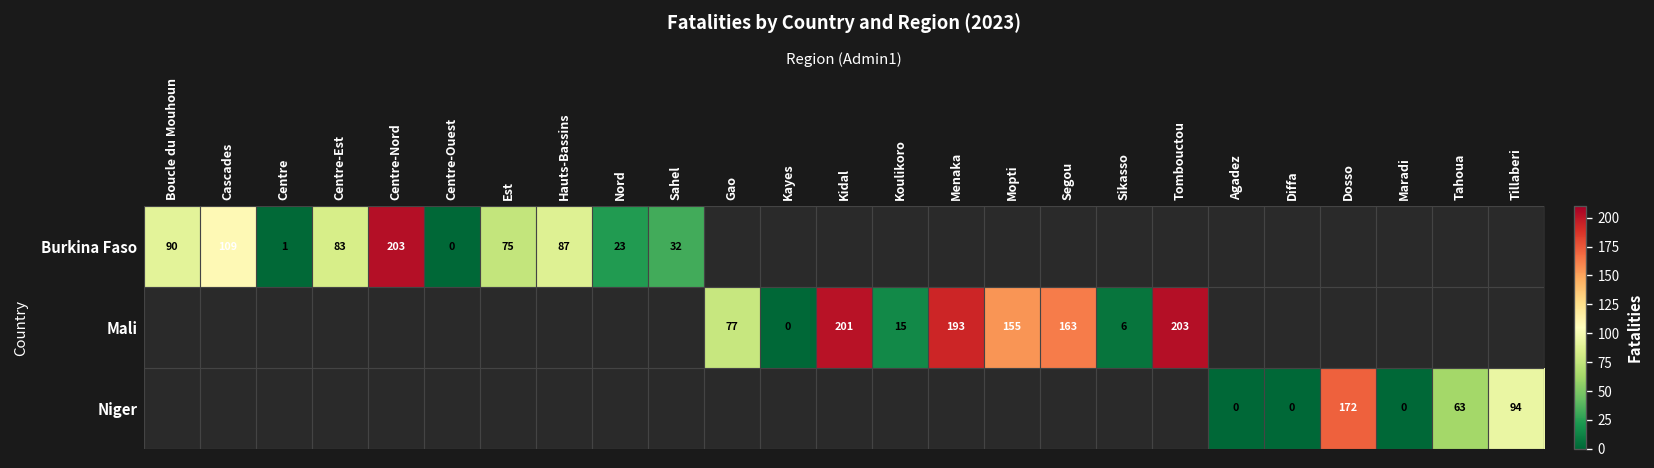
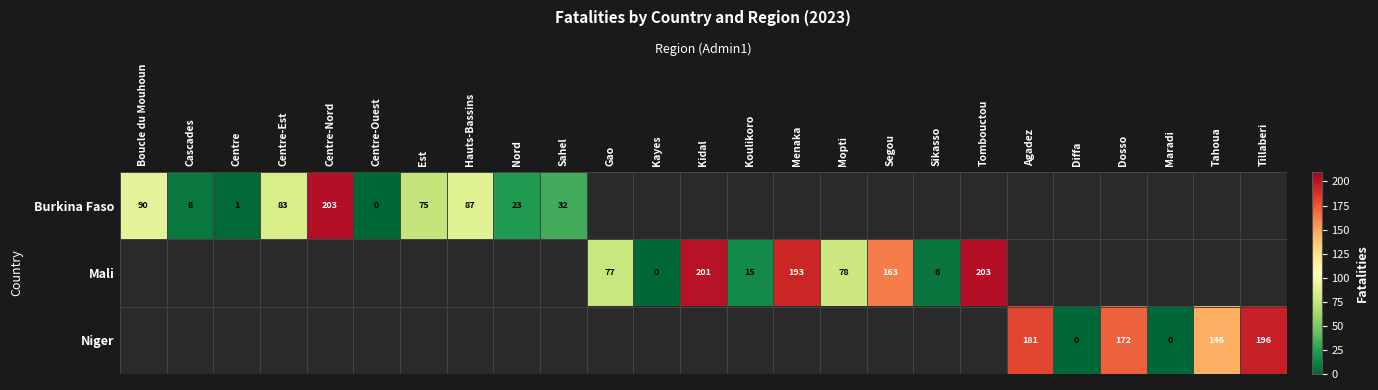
Burkina Faso, Cascades: 109 -> 8
Mali, Mopti: 155 -> 78
Niger, Agadez: 0 -> 181
Niger, Tahoua: 63 -> 146
Niger, Tillaberi: 94 -> 196
